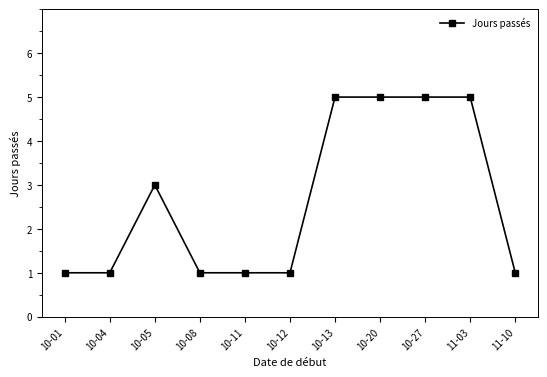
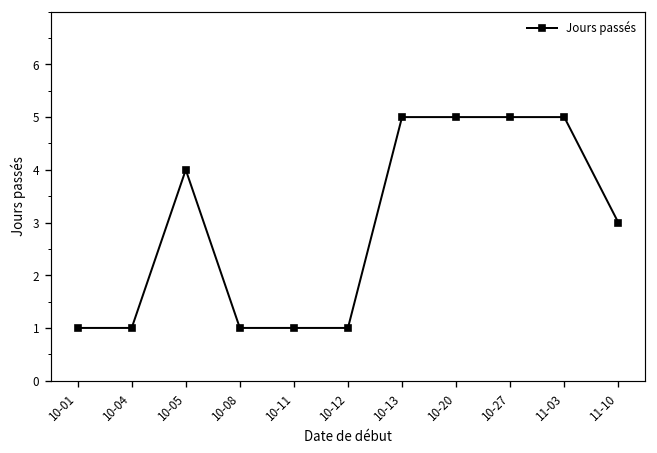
10-05: 3 -> 4
11-10: 1 -> 3
